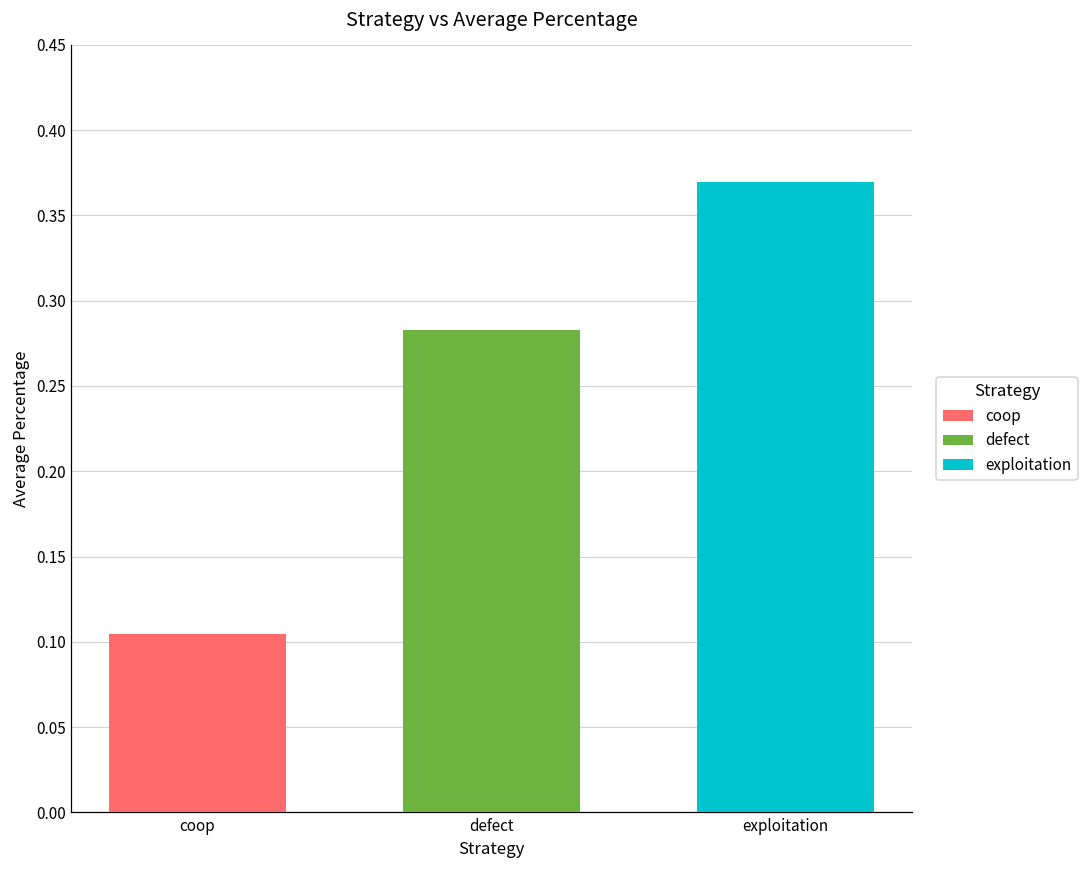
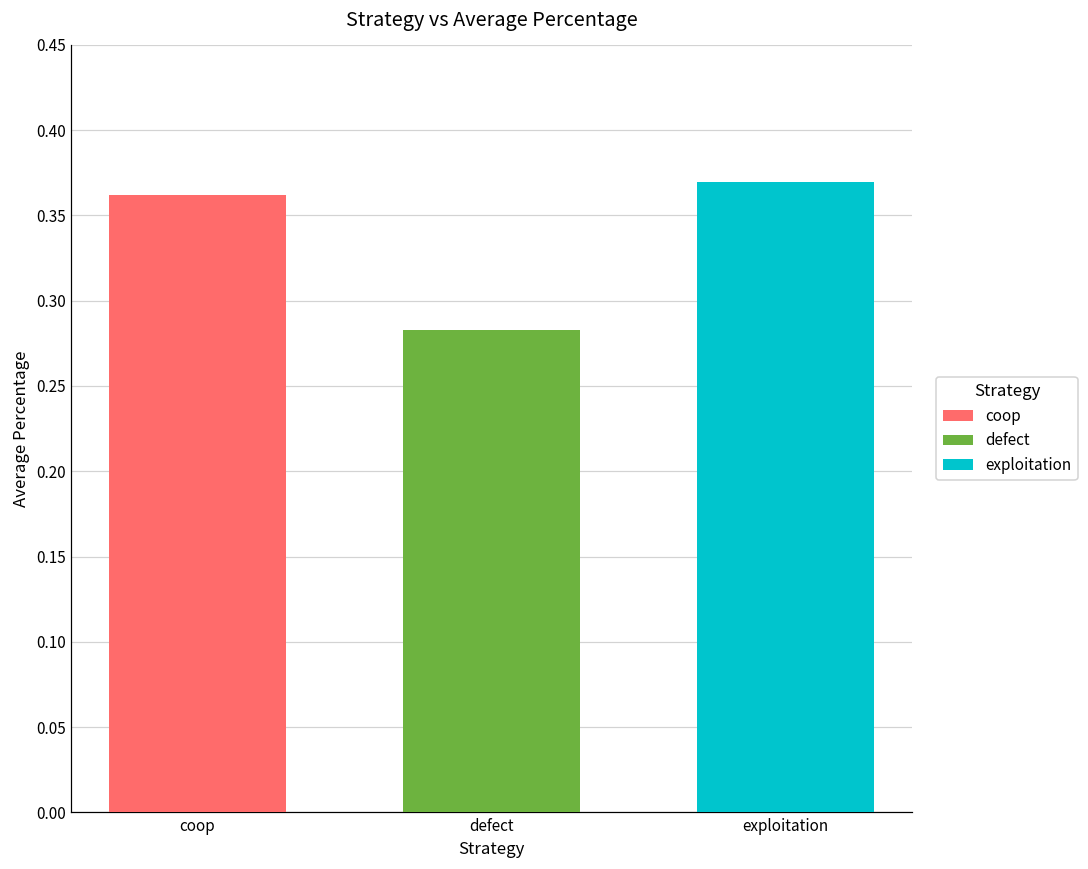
coop: 0.105 -> 0.362
